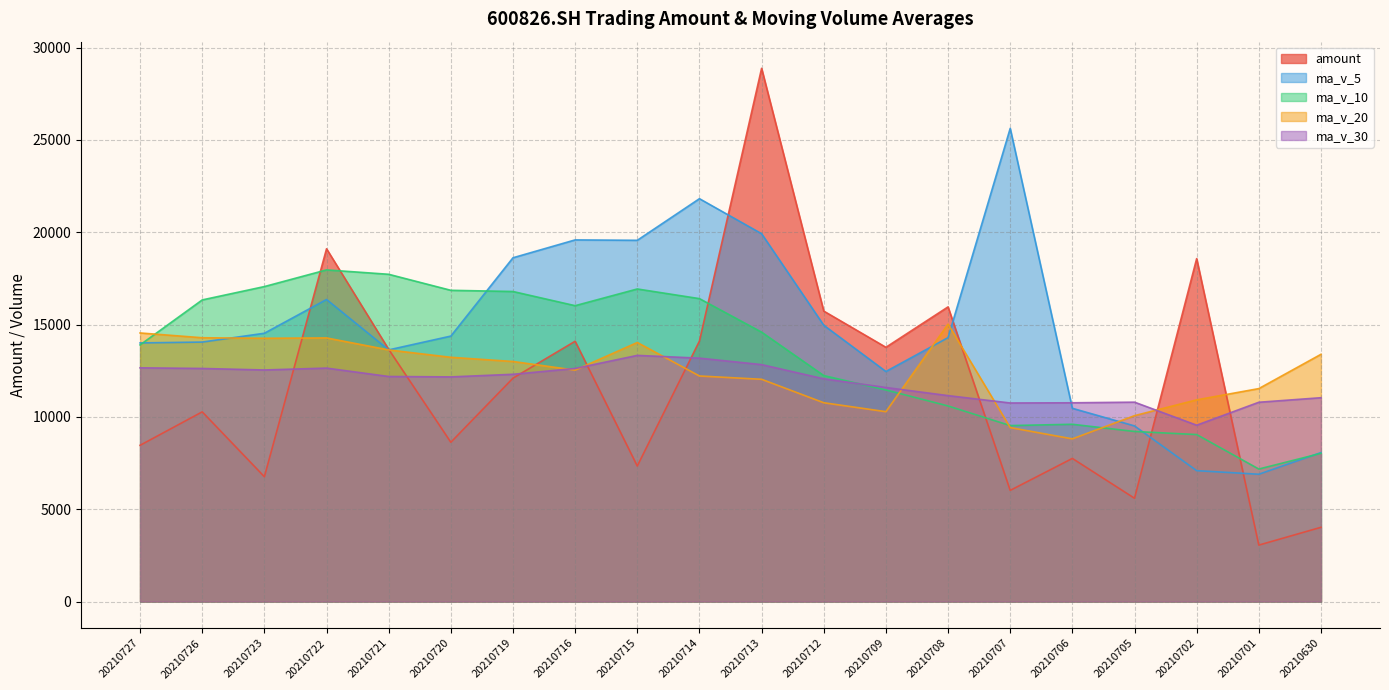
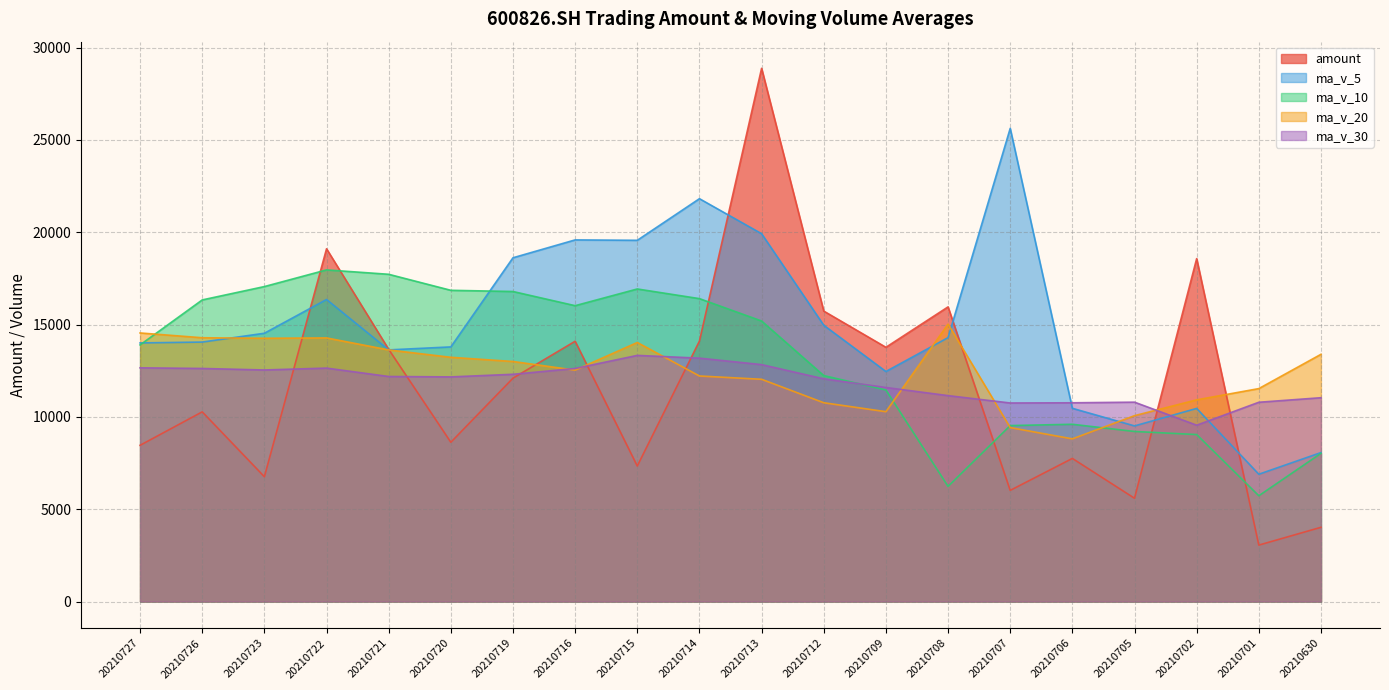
ma_v_5, 20210720: 14400 -> 13800
ma_v_10, 20210713: 14600 -> 15200
ma_v_10, 20210708: 10600 -> 6200
ma_v_5, 20210702: 7100 -> 10500
ma_v_10, 20210701: 7200 -> 5700
